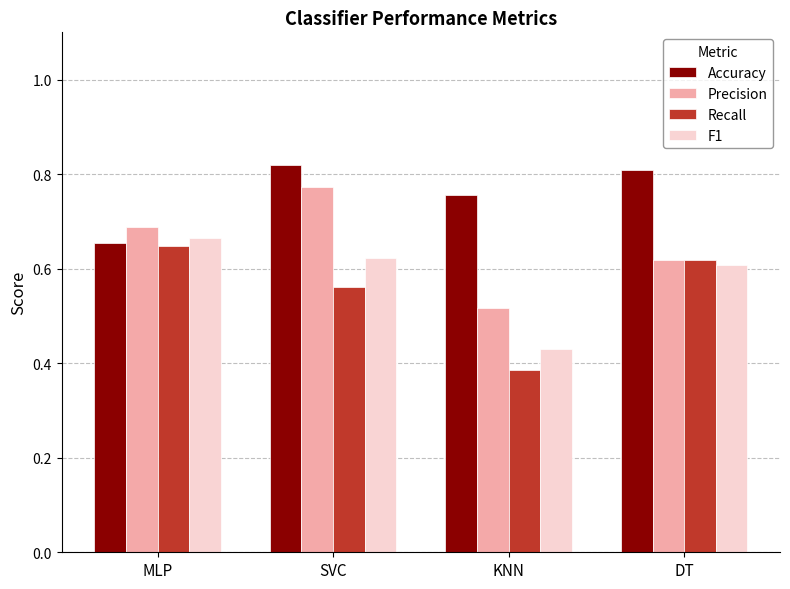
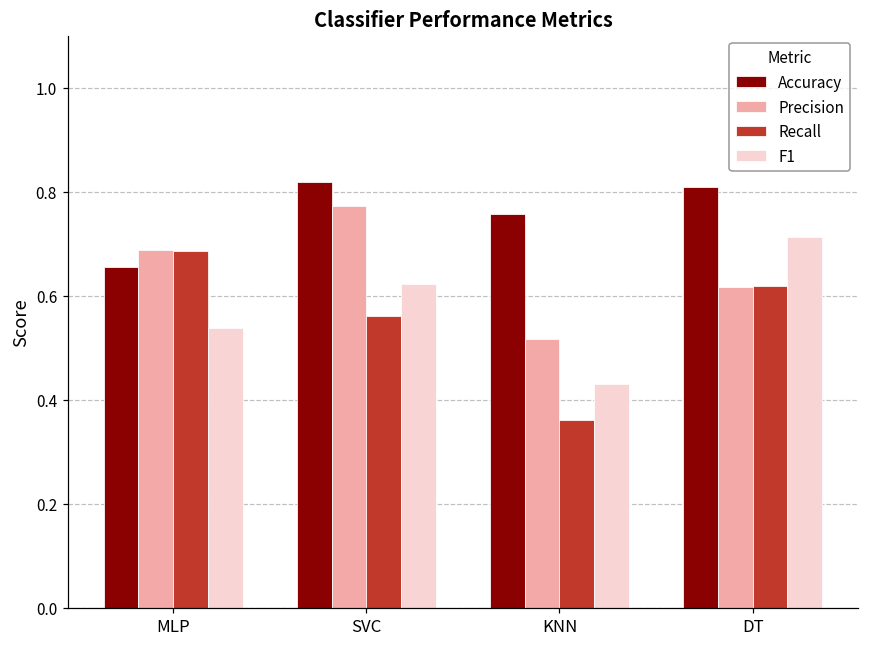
Recall, MLP: 0.65 -> 0.69
F1, MLP: 0.66 -> 0.54
Recall, KNN: 0.39 -> 0.36
F1, DT: 0.61 -> 0.71
